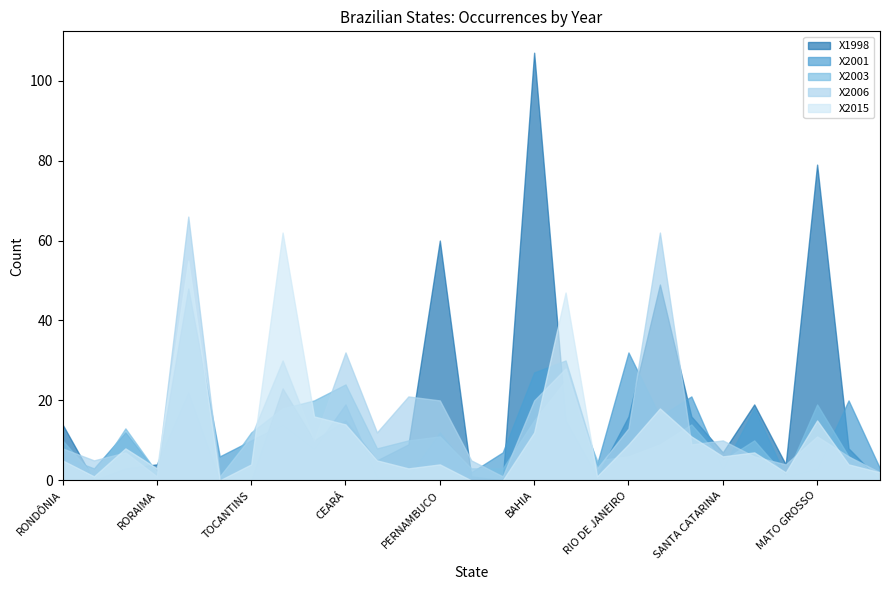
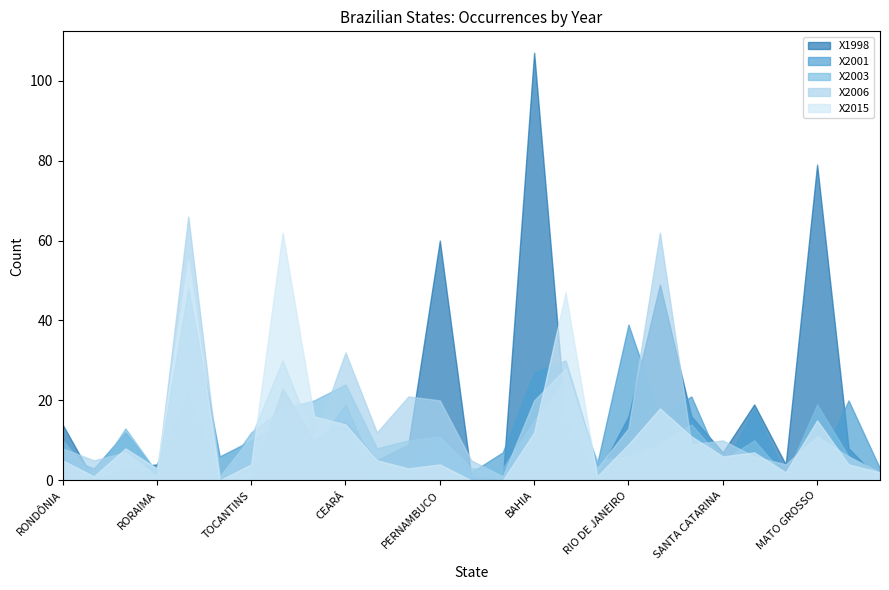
X2001, RIO DE JANEIRO: 32 -> 39
